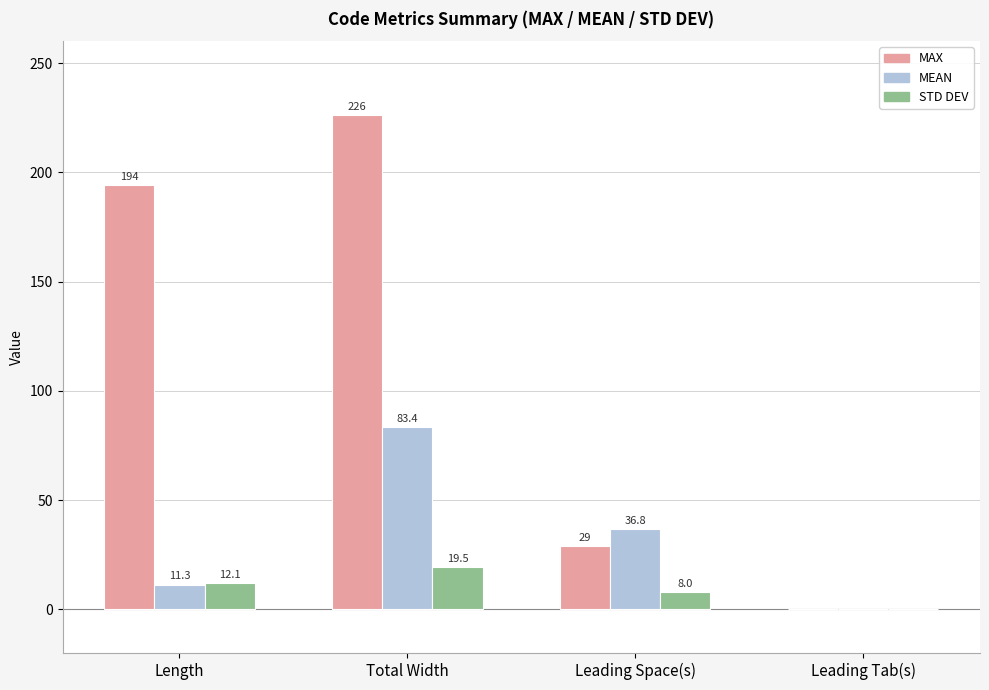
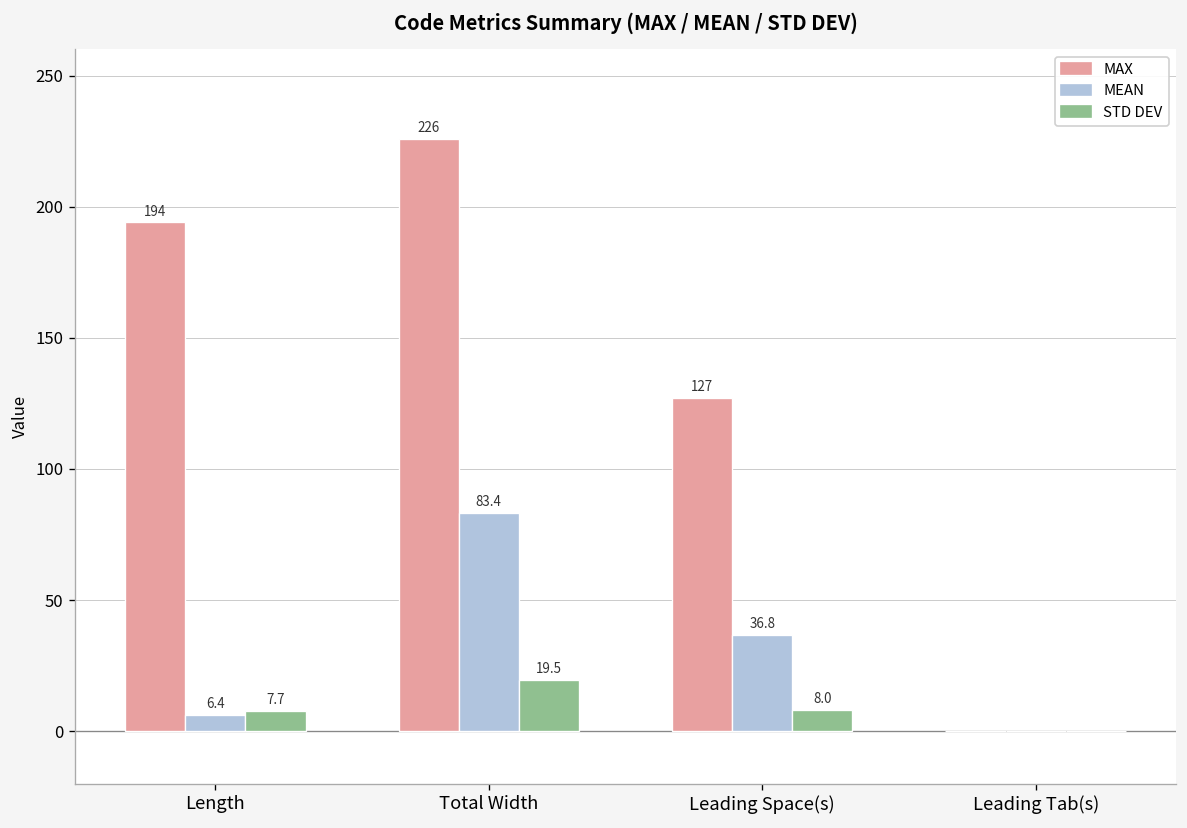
MEAN, Length: 11.3 -> 6.4
STD DEV, Length: 12.1 -> 7.7
MAX, Leading Space(s): 29 -> 127
